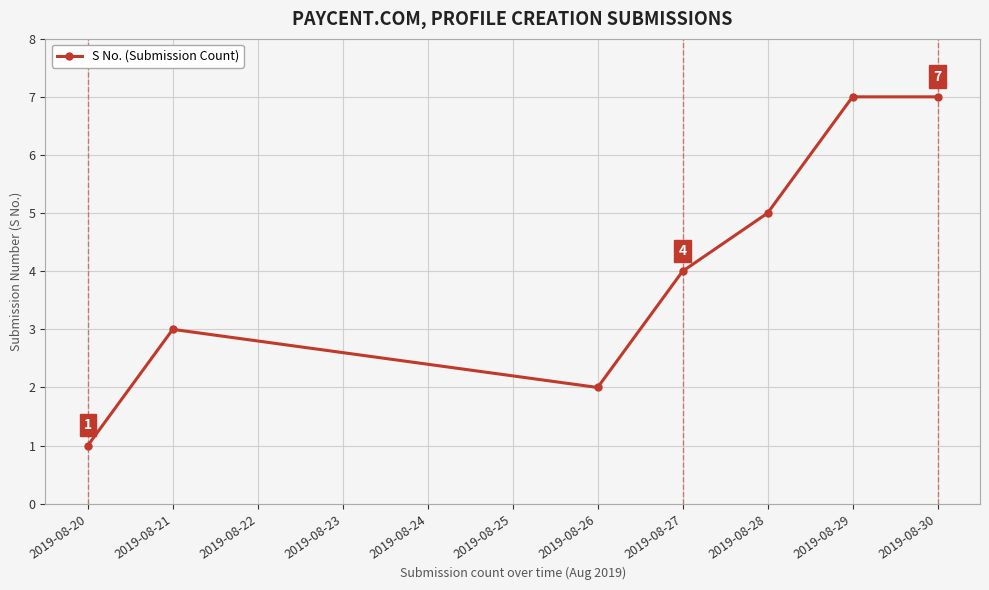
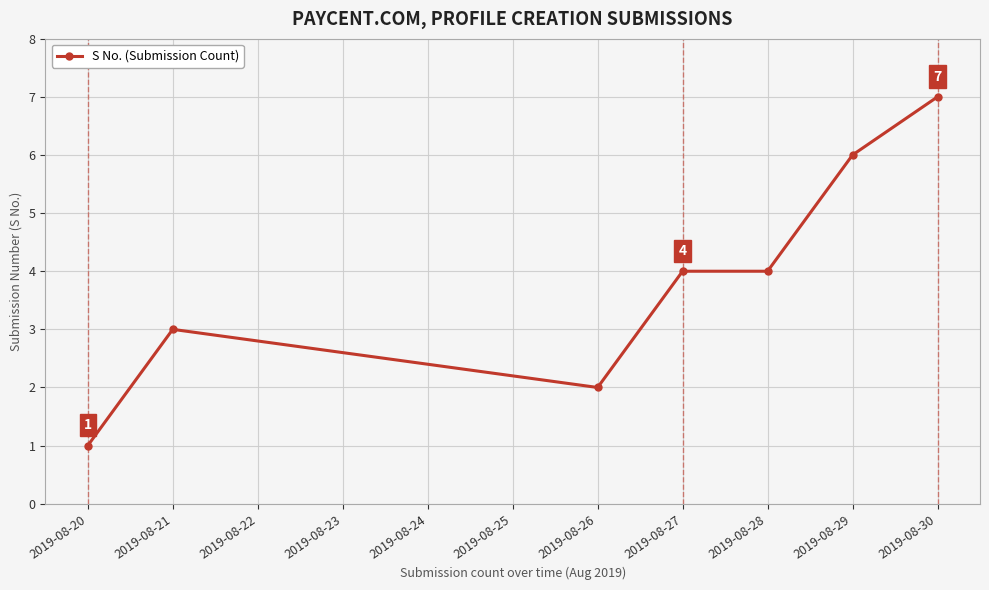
2019-08-28: 5 -> 4
2019-08-29: 7 -> 6
